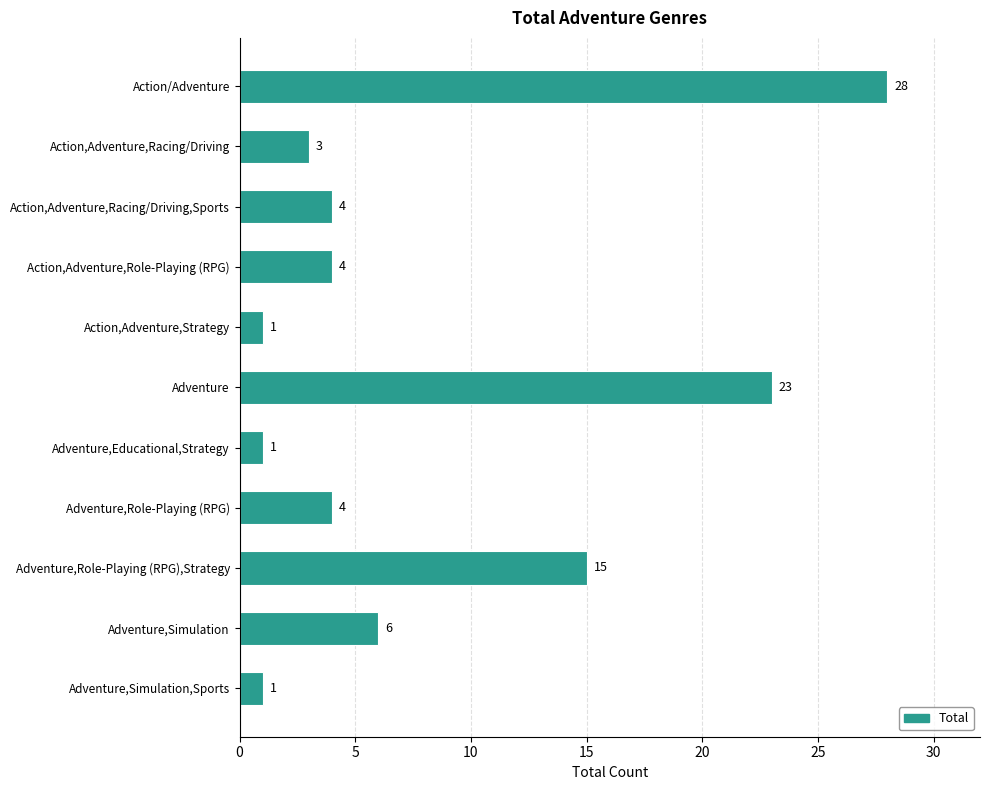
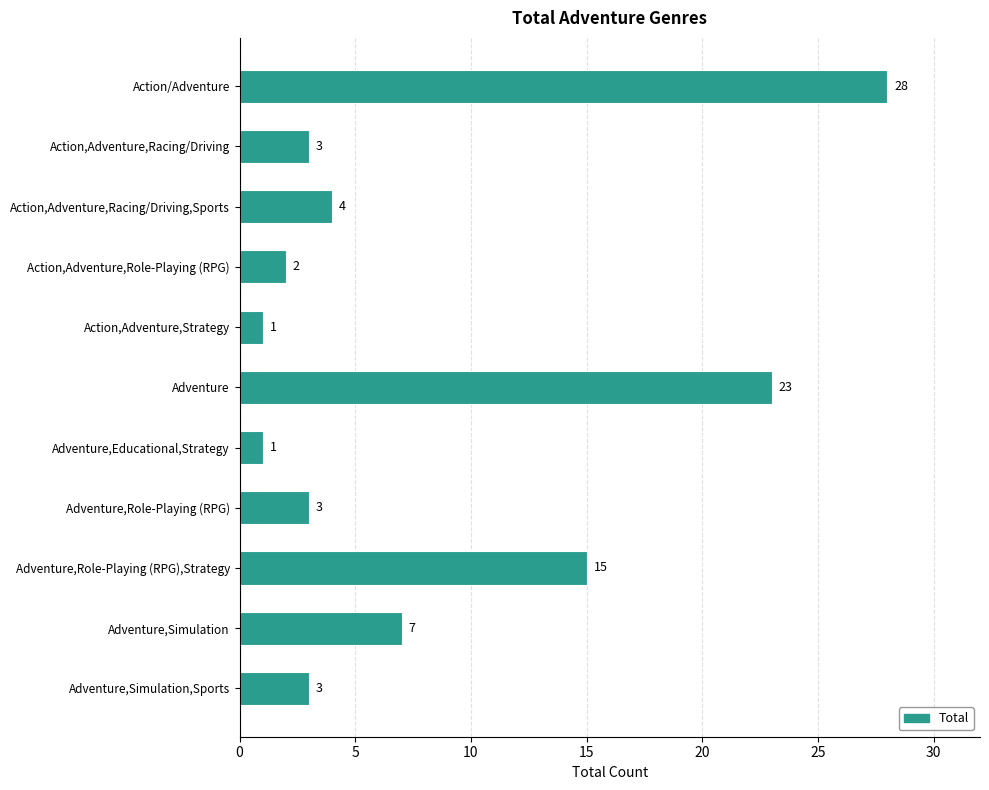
Action,Adventure,Role-Playing (RPG): 4 -> 2
Adventure,Role-Playing (RPG): 4 -> 3
Adventure,Simulation: 6 -> 7
Adventure,Simulation,Sports: 1 -> 3
